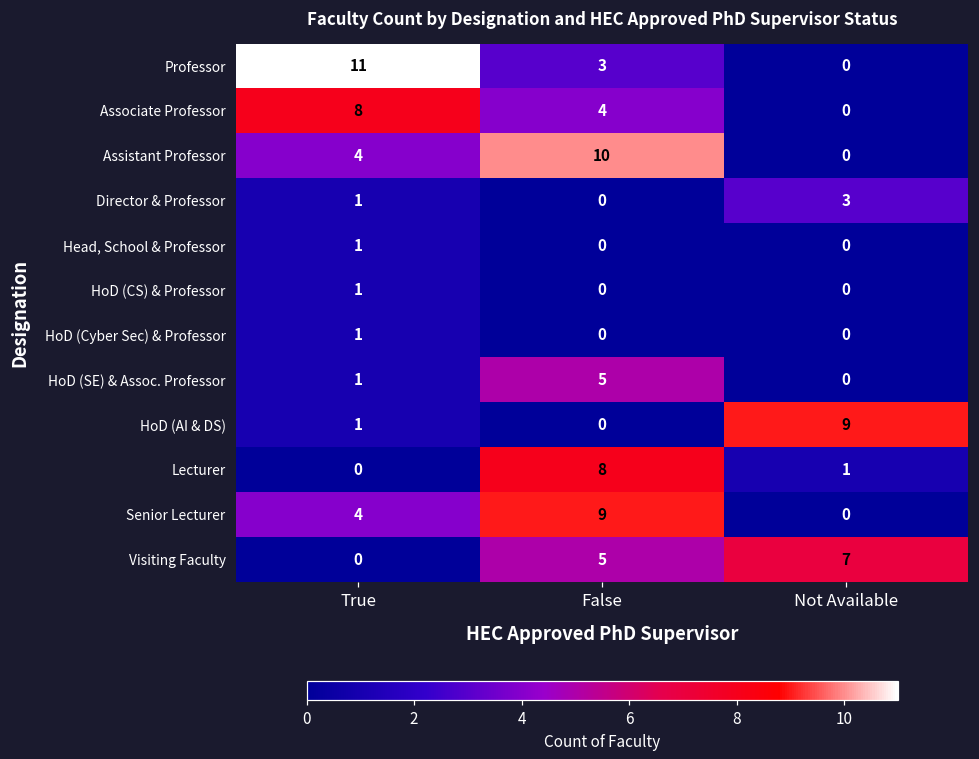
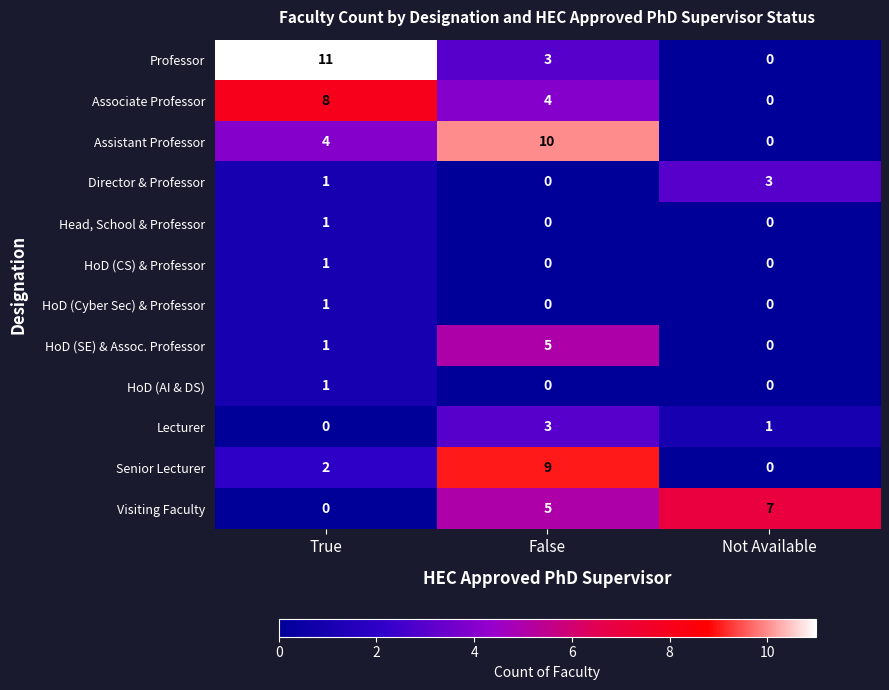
HoD (AI & DS), Not Available: 9 -> 0
Lecturer, False: 8 -> 3
Senior Lecturer, True: 4 -> 2
